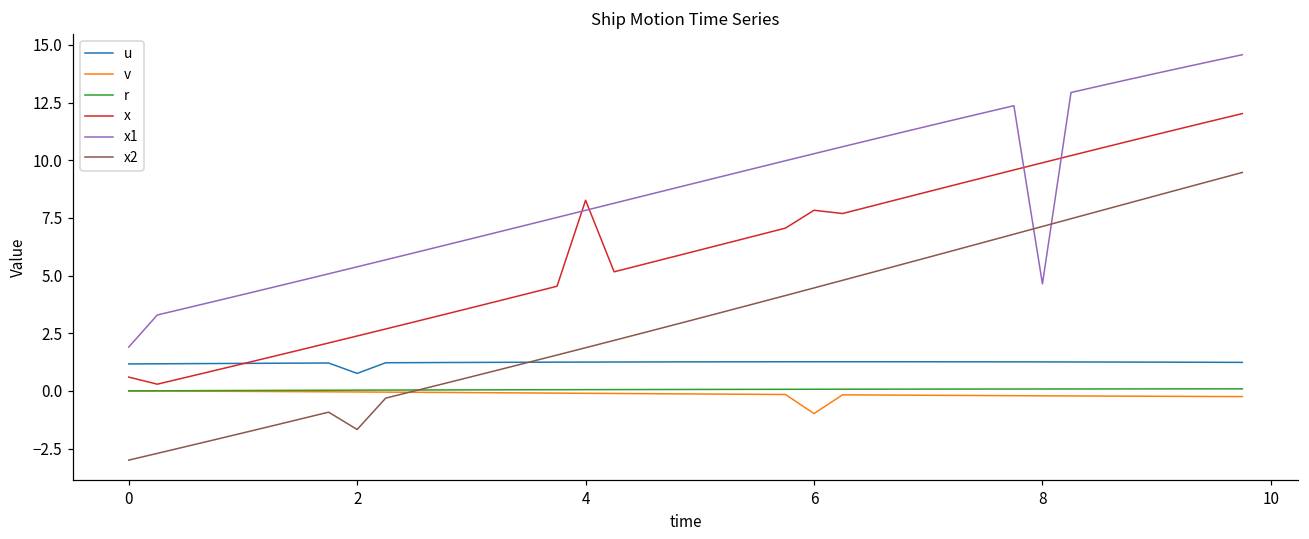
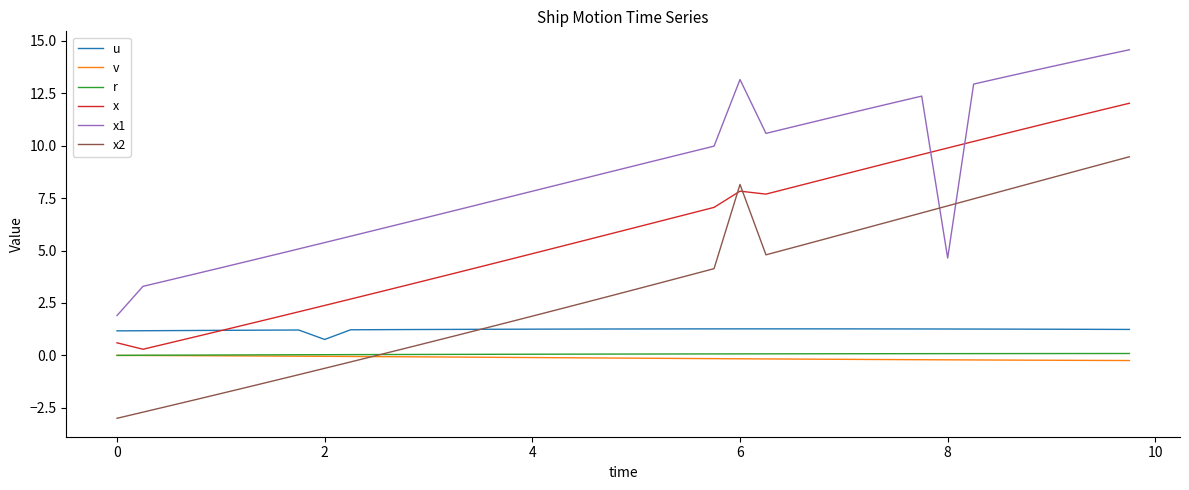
x2, 2: -1.7 -> -0.6
x, 4: 8.3 -> 4.9
v, 6: -1.0 -> -0.2
x1, 6: 10.3 -> 13.2
x2, 6: 4.5 -> 8.2
